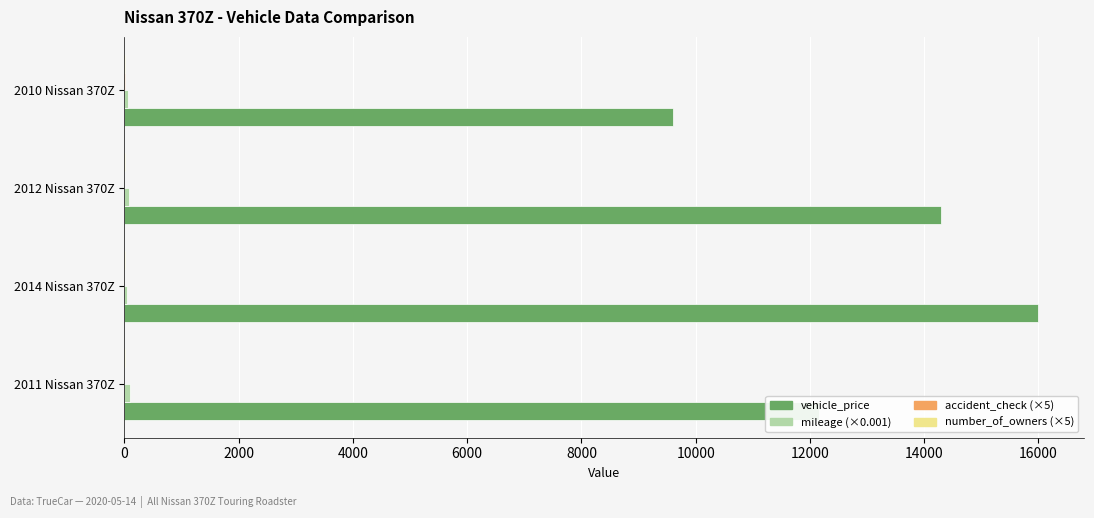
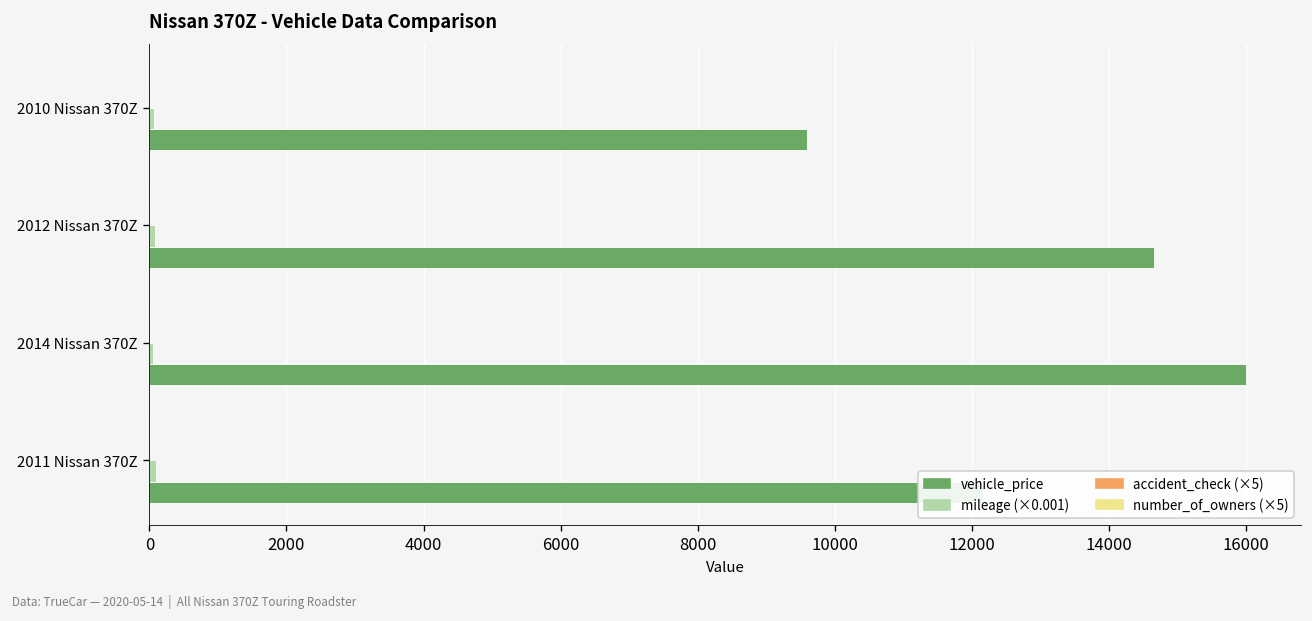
vehicle_price, 2012 Nissan 370Z: 14300 -> 14700
